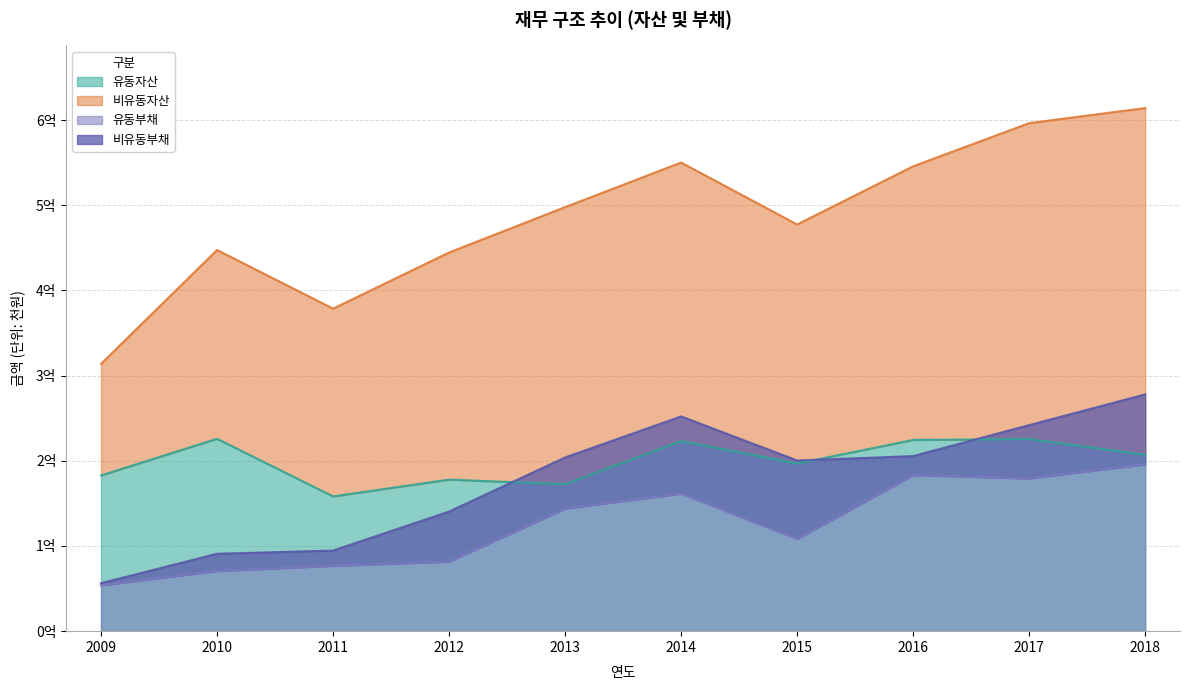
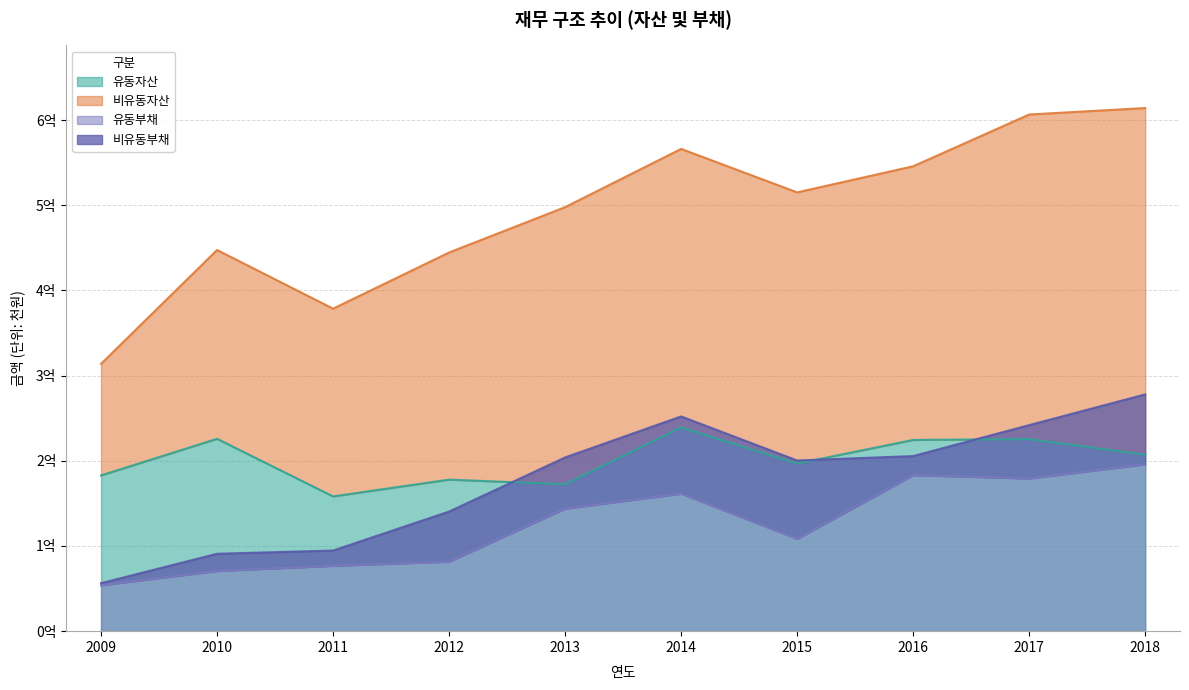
유동자산, 2014: 2.2억 -> 2.4억
비유동자산, 2015: 2.8억 -> 3.2억
비유동자산, 2017: 3.7억 -> 3.8억
